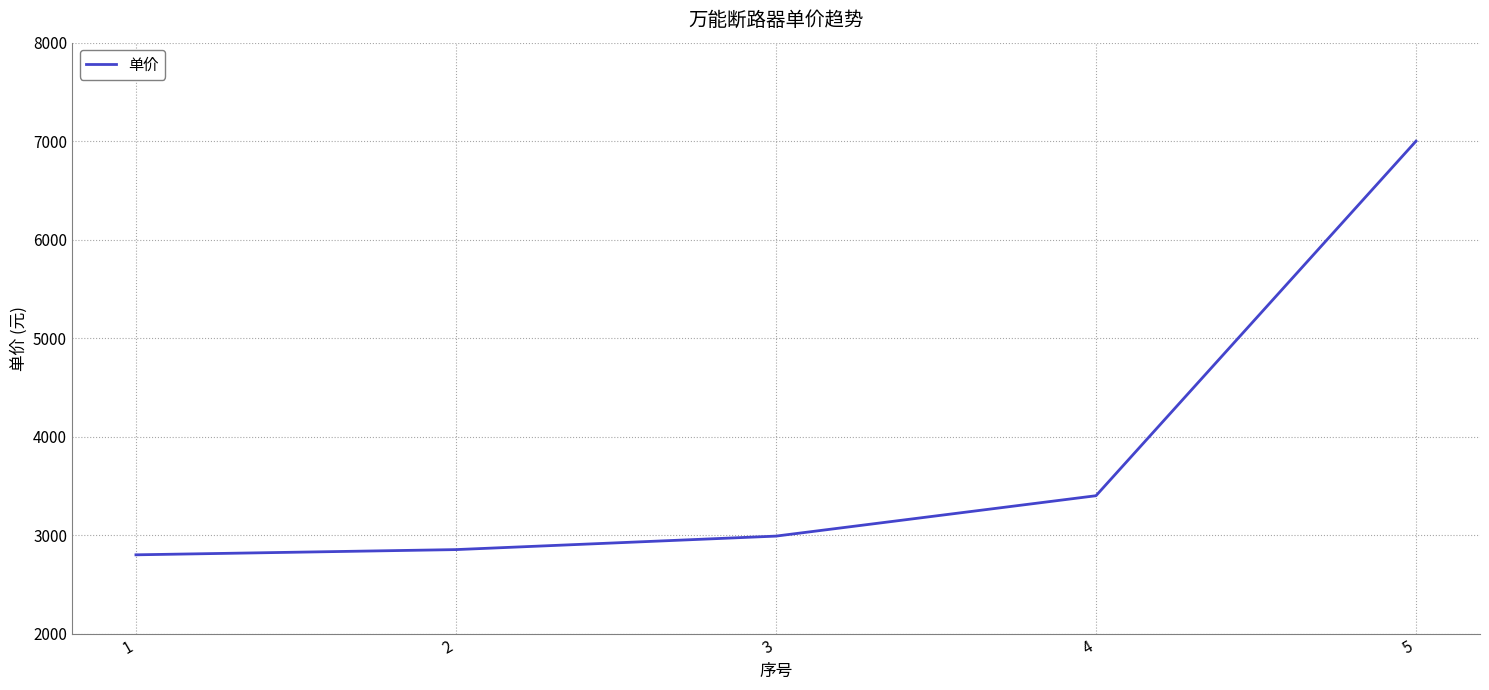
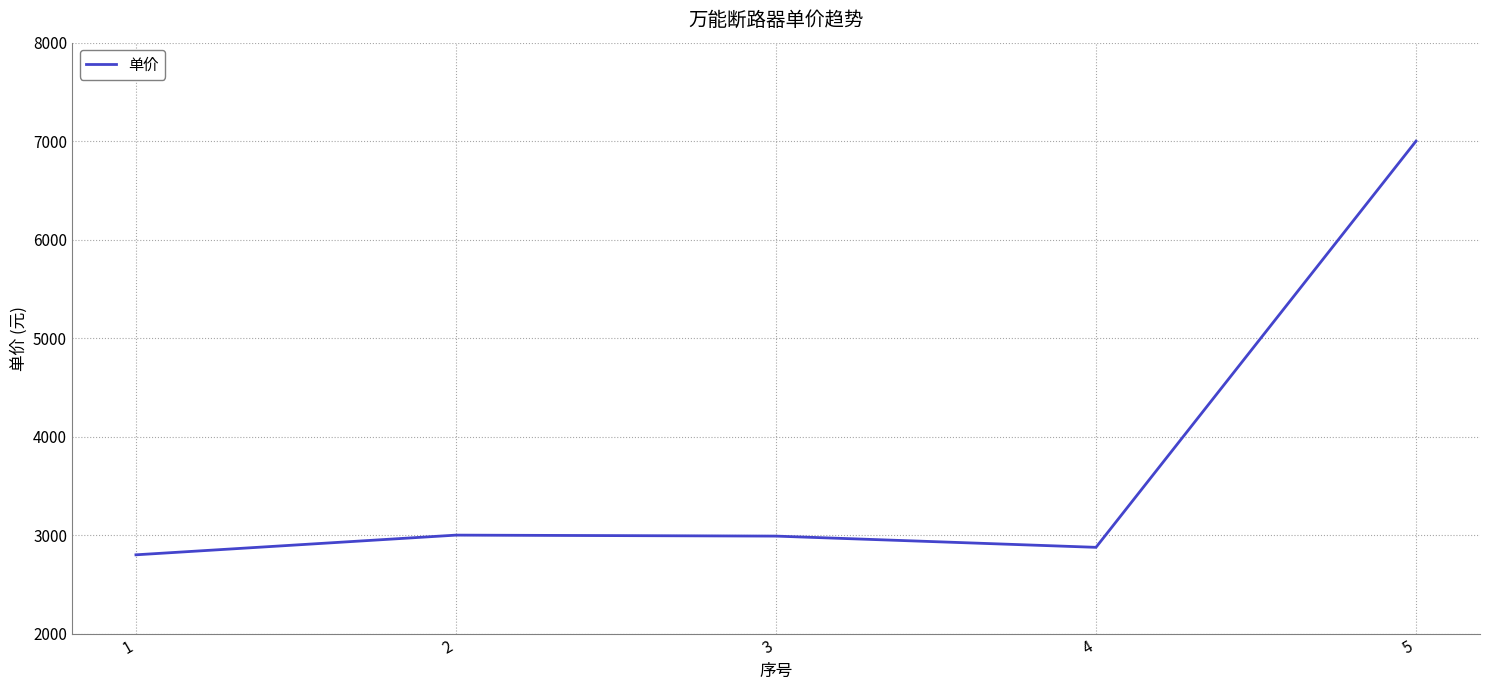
2: 2900 -> 3000
4: 3400 -> 2900
